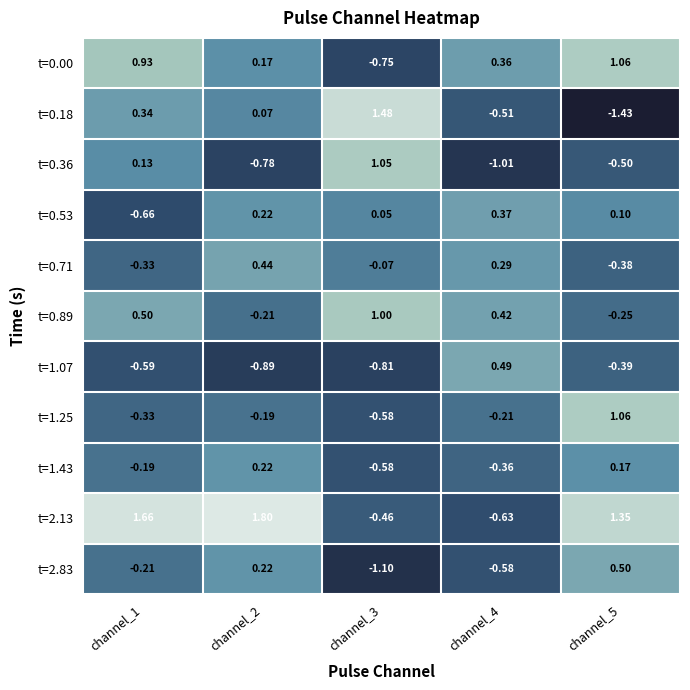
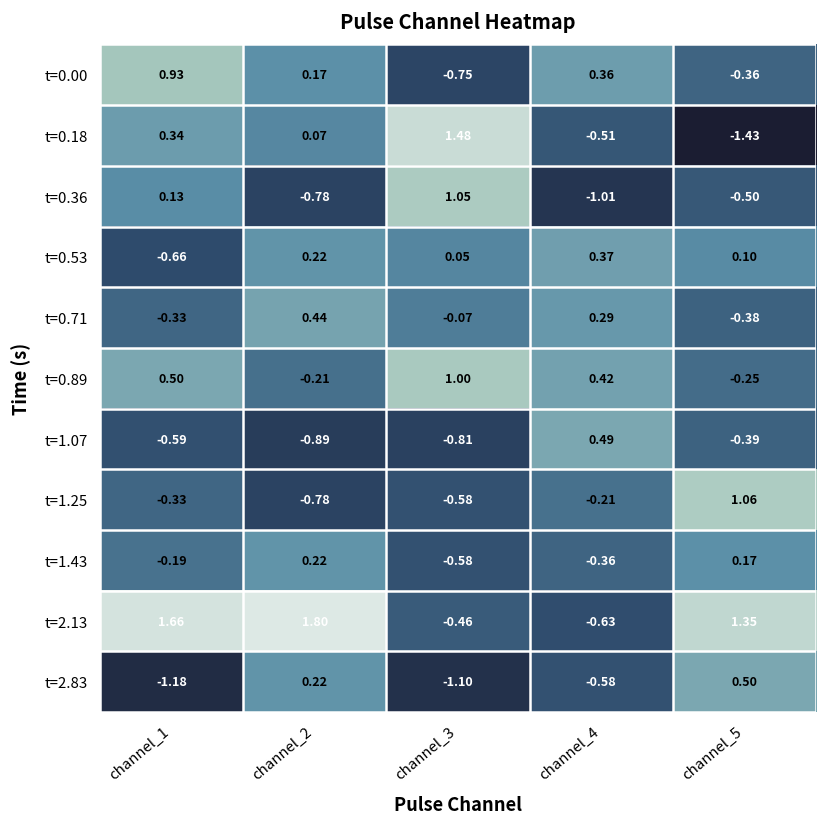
t=0.00, channel_5: 1.06 -> -0.36
t=1.25, channel_2: -0.19 -> -0.78
t=2.83, channel_1: -0.21 -> -1.18
